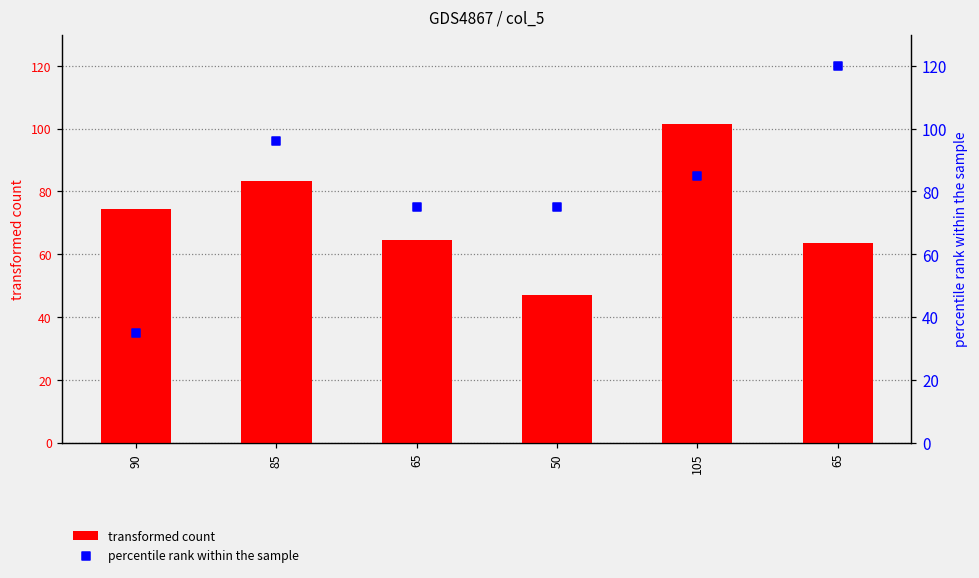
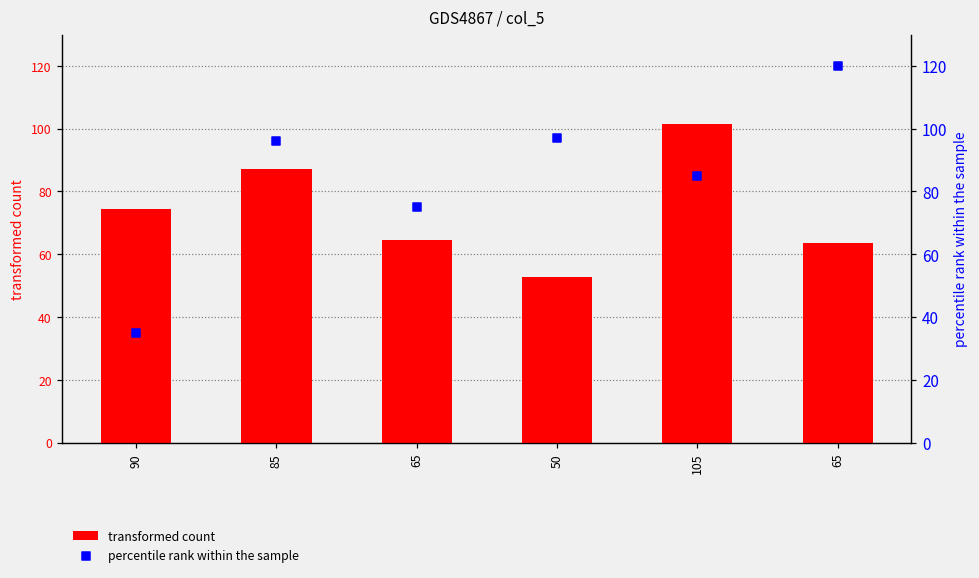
transformed count, 85: 83 -> 87
transformed count, 50: 47 -> 53
percentile rank within the sample, 50: 75 -> 97
